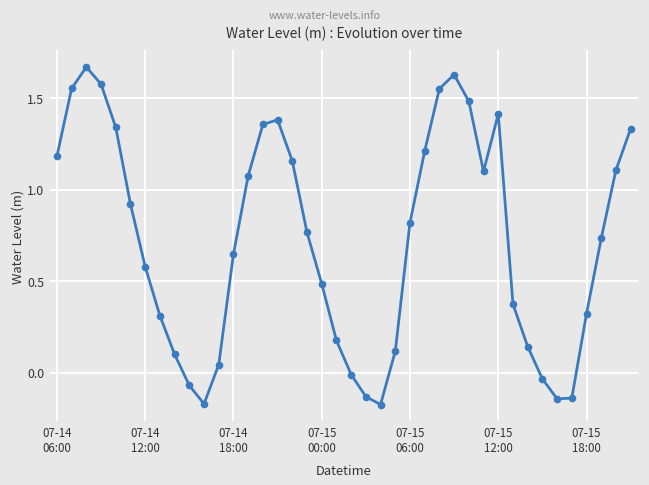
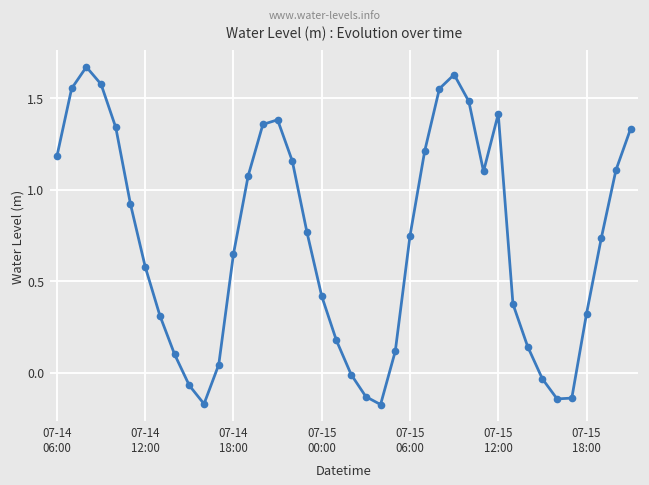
07-15 00:00: 0.49 -> 0.42
07-15 06:00: 0.82 -> 0.75
